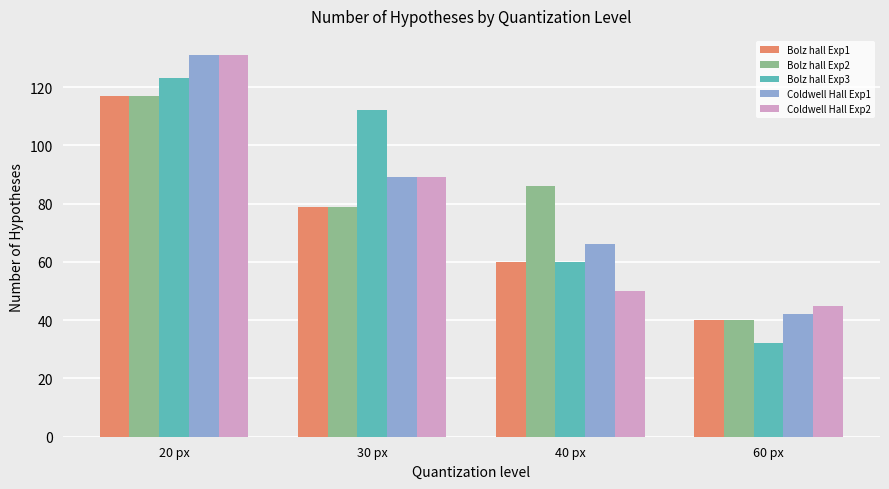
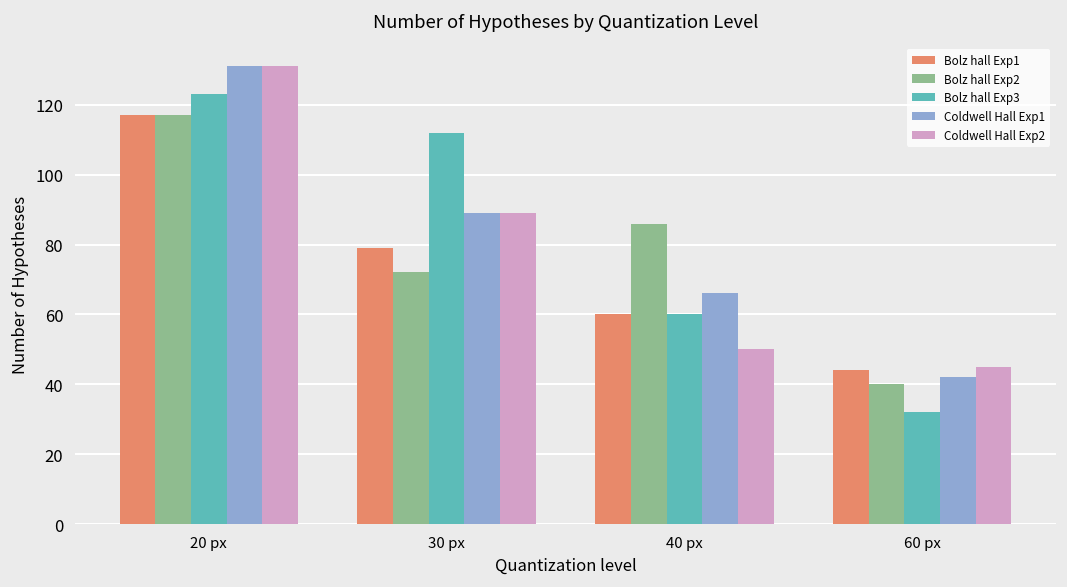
Bolz hall Exp2, 30 px: 79 -> 72
Bolz hall Exp1, 60 px: 40 -> 44
